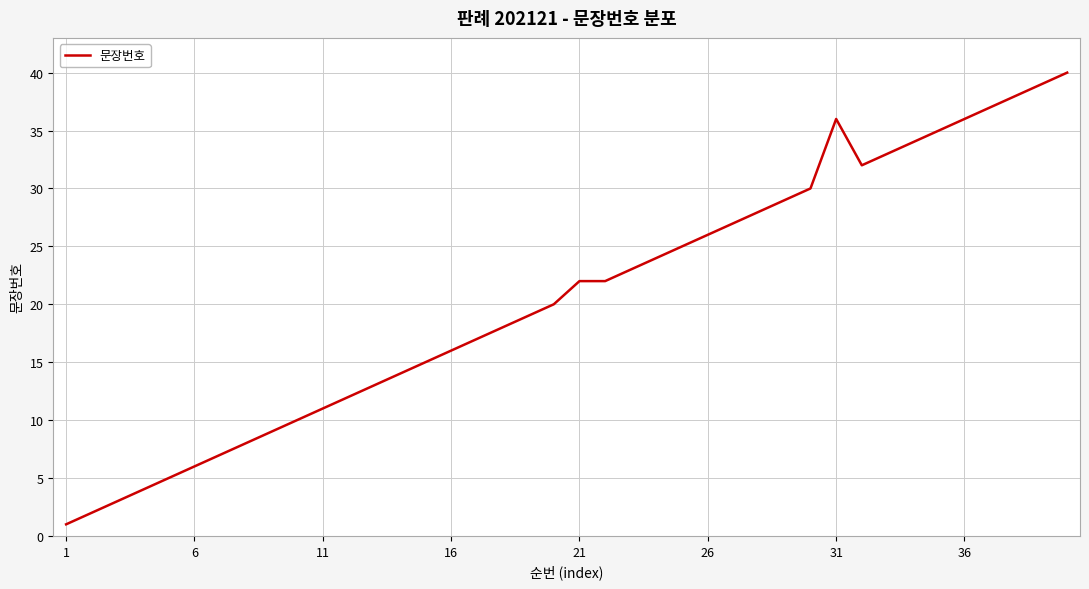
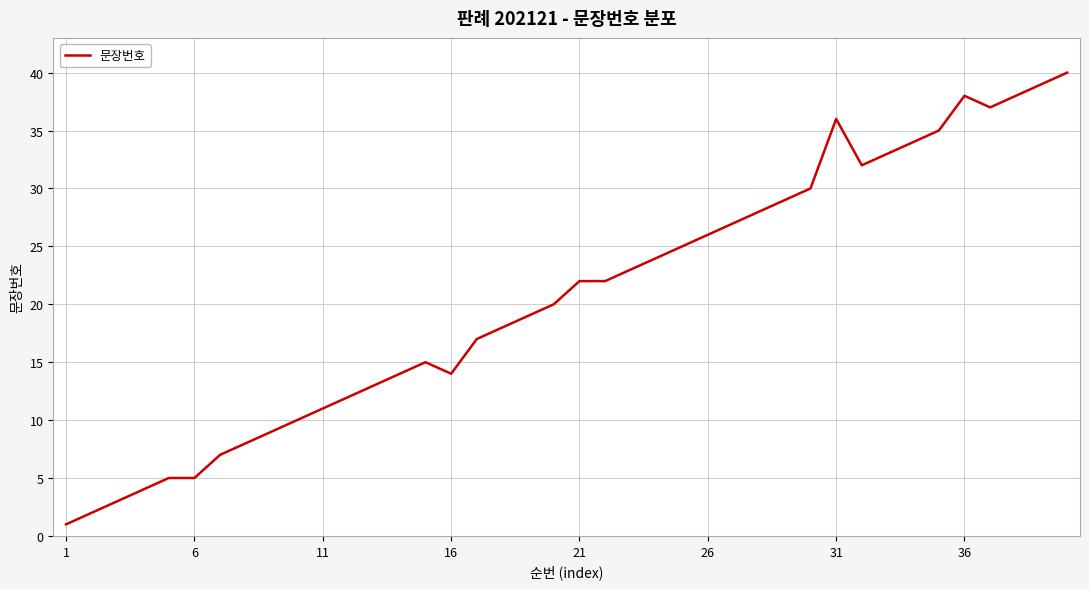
6: 6 -> 5
16: 16 -> 14
36: 36 -> 38
